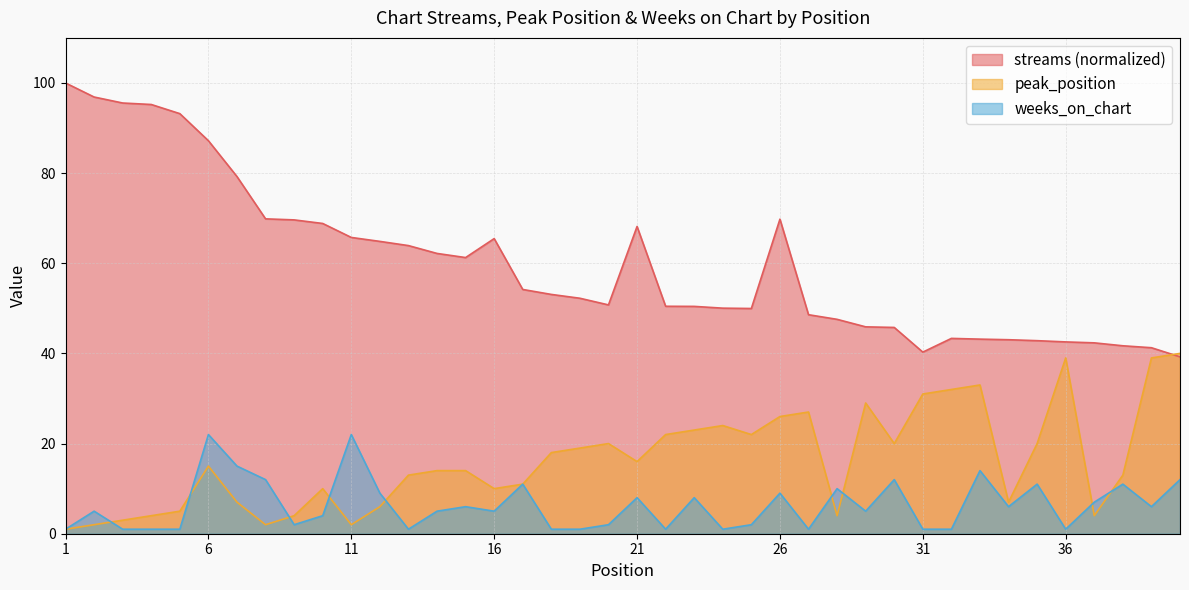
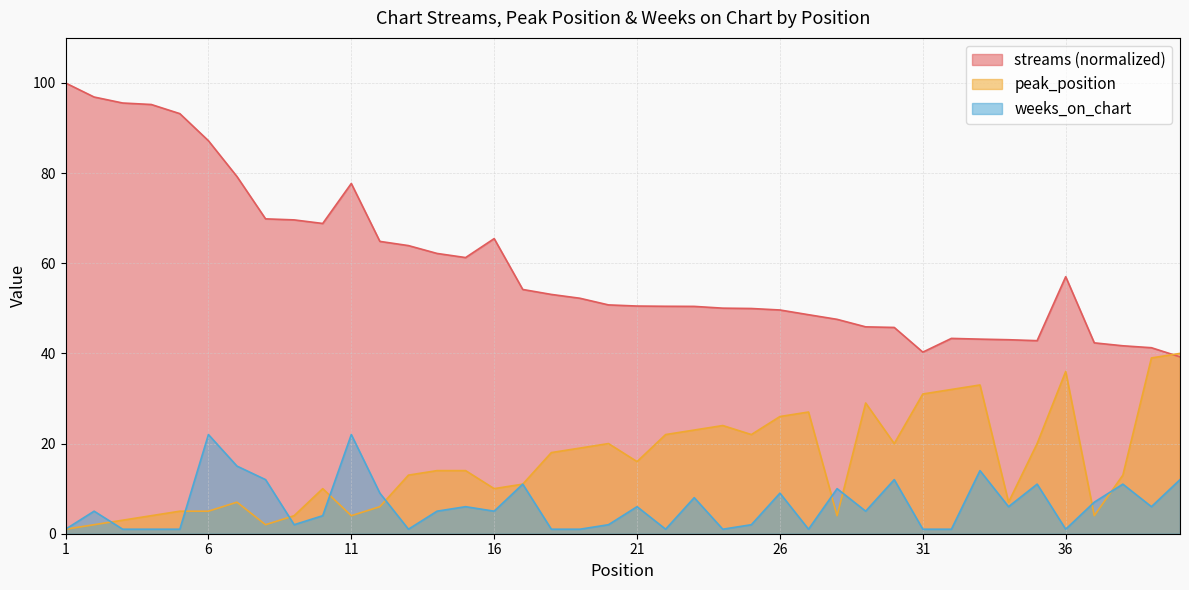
peak_position, 6: 15 -> 5
streams (normalized), 11: 66 -> 78
peak_position, 11: 2 -> 4
streams (normalized), 21: 68 -> 51
weeks_on_chart, 21: 8 -> 6
streams (normalized), 26: 70 -> 50
streams (normalized), 36: 43 -> 57
peak_position, 36: 39 -> 36
